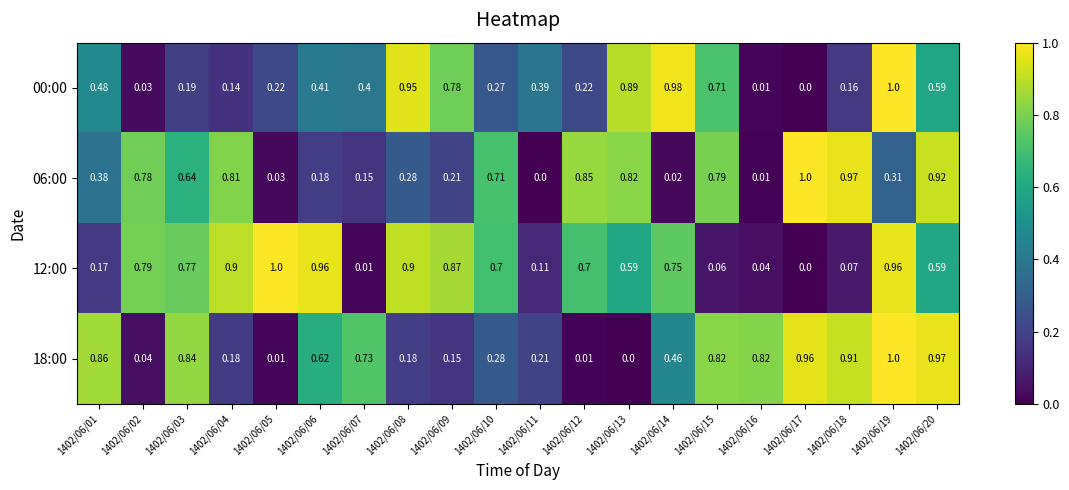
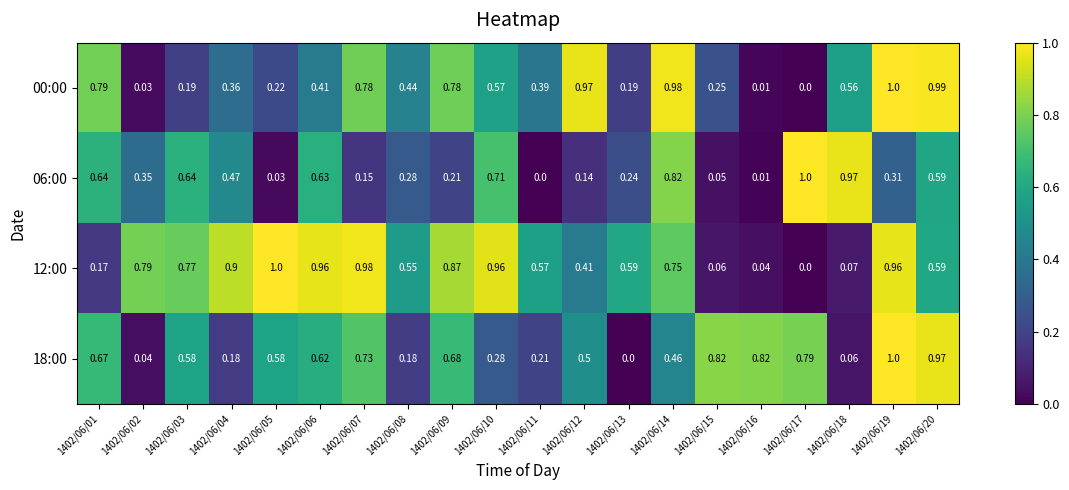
00:00, 1402/06/01: 0.48 -> 0.79
00:00, 1402/06/04: 0.14 -> 0.36
00:00, 1402/06/07: 0.4 -> 0.78
00:00, 1402/06/08: 0.95 -> 0.44
00:00, 1402/06/10: 0.27 -> 0.57
00:00, 1402/06/12: 0.22 -> 0.97
00:00, 1402/06/13: 0.89 -> 0.19
00:00, 1402/06/15: 0.71 -> 0.25
00:00, 1402/06/18: 0.16 -> 0.56
00:00, 1402/06/20: 0.59 -> 0.99
06:00, 1402/06/01: 0.38 -> 0.64
06:00, 1402/06/02: 0.78 -> 0.35
06:00, 1402/06/04: 0.81 -> 0.47
06:00, 1402/06/06: 0.18 -> 0.63
06:00, 1402/06/12: 0.85 -> 0.14
06:00, 1402/06/13: 0.82 -> 0.24
06:00, 1402/06/14: 0.02 -> 0.82
06:00, 1402/06/15: 0.79 -> 0.05
06:00, 1402/06/20: 0.92 -> 0.59
12:00, 1402/06/07: 0.01 -> 0.98
12:00, 1402/06/08: 0.9 -> 0.55
12:00, 1402/06/10: 0.7 -> 0.96
12:00, 1402/06/11: 0.11 -> 0.57
12:00, 1402/06/12: 0.7 -> 0.41
18:00, 1402/06/01: 0.86 -> 0.67
18:00, 1402/06/03: 0.84 -> 0.58
18:00, 1402/06/05: 0.01 -> 0.58
18:00, 1402/06/09: 0.15 -> 0.68
18:00, 1402/06/12: 0.01 -> 0.5
18:00, 1402/06/17: 0.96 -> 0.79
18:00, 1402/06/18: 0.91 -> 0.06
